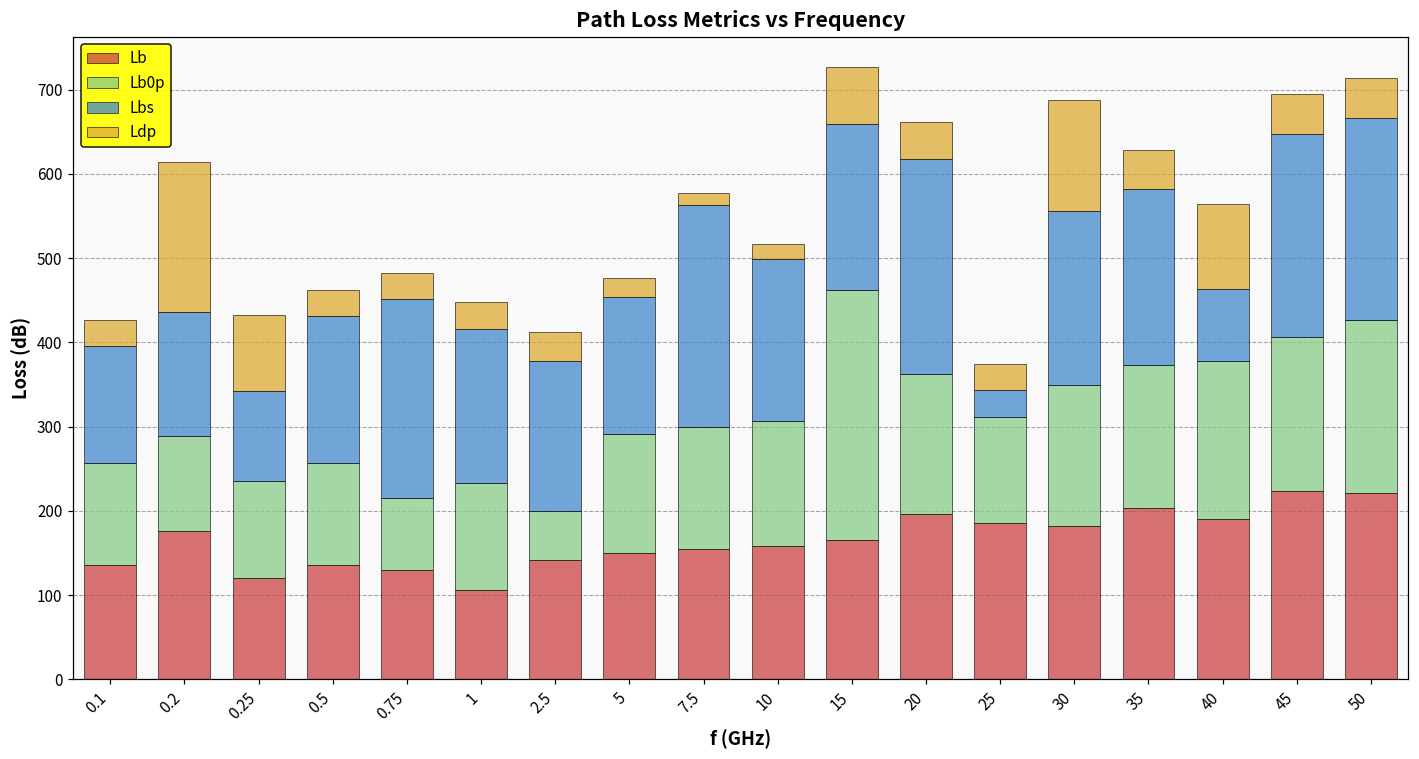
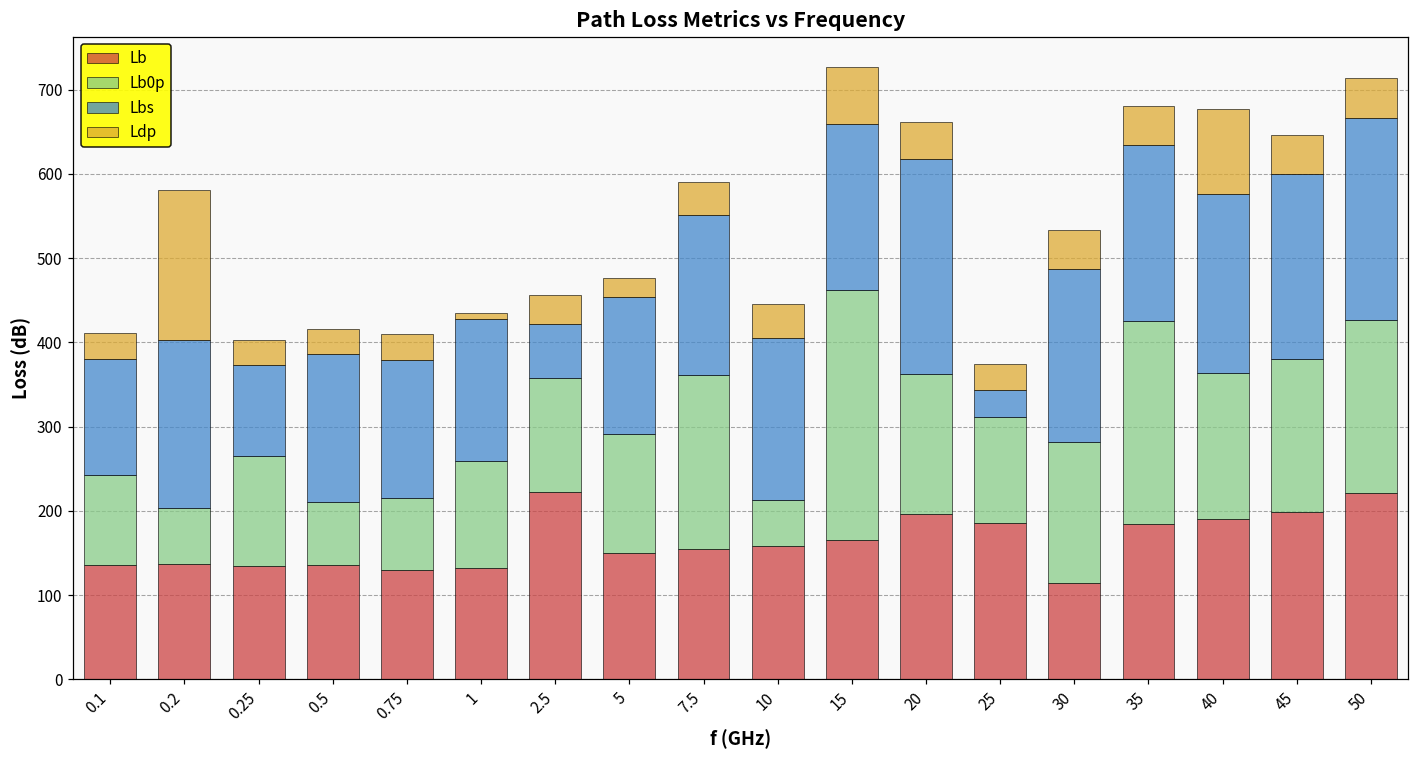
Lb0p, 0.1: 120 -> 110
Lb, 0.2: 180 -> 140
Lb0p, 0.2: 110 -> 70
Lbs, 0.2: 150 -> 200
Lb, 0.25: 120 -> 130
Lb0p, 0.25: 110 -> 130
Ldp, 0.25: 90 -> 30
Lb0p, 0.5: 120 -> 70
Lbs, 0.75: 240 -> 160
Lb, 1: 110 -> 130
Lbs, 1: 180 -> 170
Ldp, 1: 30 -> 10
Lb, 2.5: 140 -> 220
Lb0p, 2.5: 60 -> 140
Lbs, 2.5: 180 -> 60
Lb0p, 7.5: 150 -> 210
Lbs, 7.5: 260 -> 190
Ldp, 7.5: 10 -> 40
Lb0p, 10: 150 -> 50
Ldp, 10: 20 -> 40
Lb, 30: 180 -> 110
Ldp, 30: 130 -> 50
Lb, 35: 200 -> 180
Lb0p, 35: 170 -> 240
Lb0p, 40: 190 -> 170
Lbs, 40: 90 -> 210
Lb, 45: 220 -> 200
Lbs, 45: 240 -> 220
